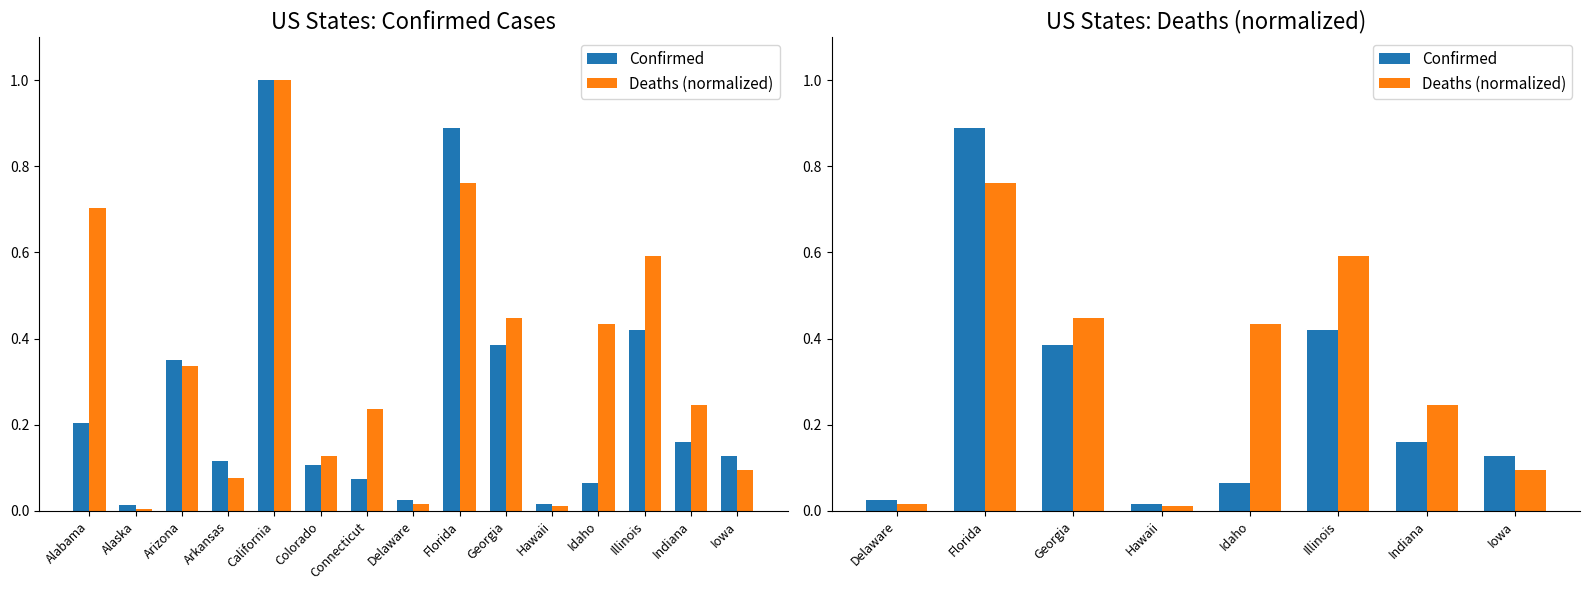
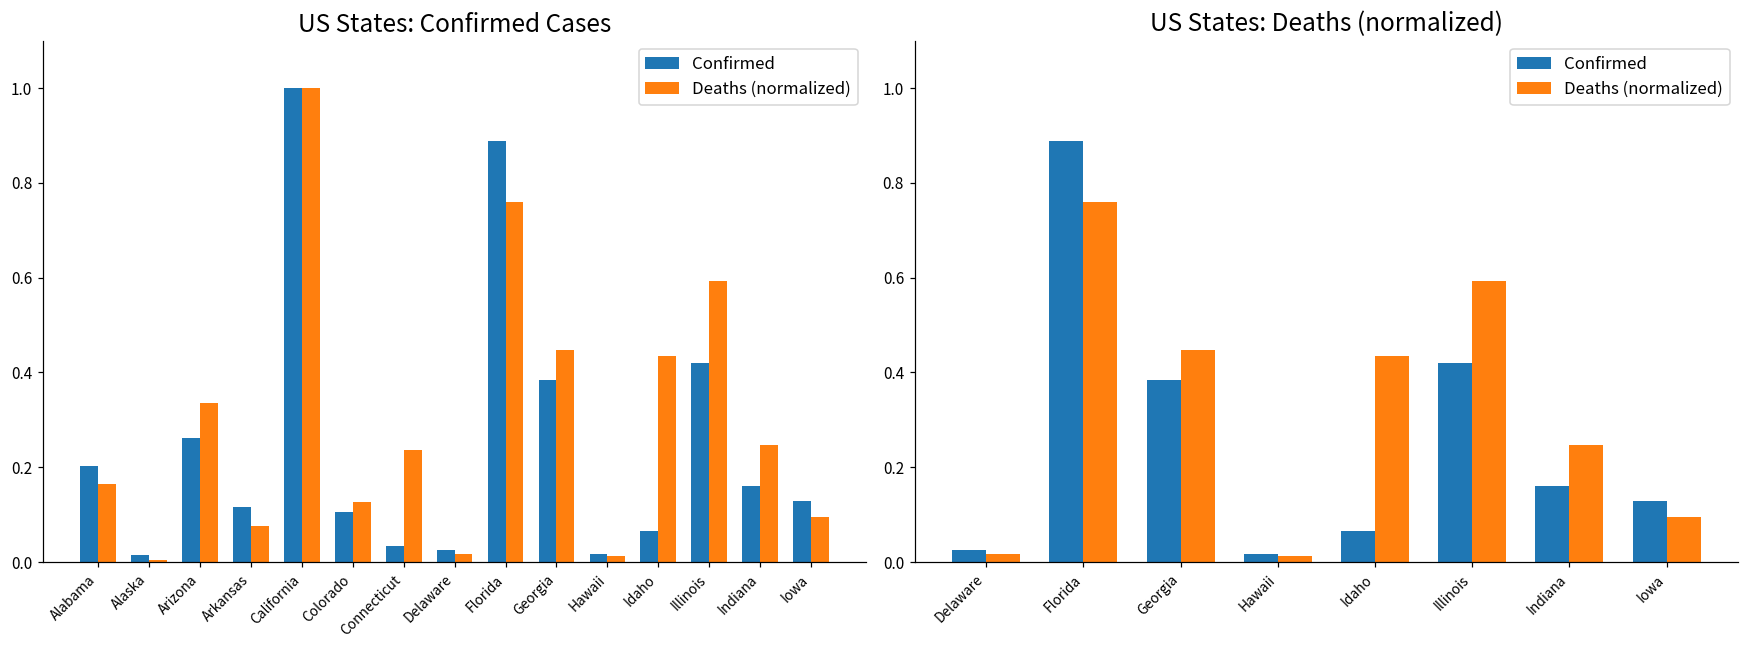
US States: Confirmed Cases, Deaths (normalized), Alabama: 0.70 -> 0.16
US States: Confirmed Cases, Confirmed, Arizona: 0.35 -> 0.26
US States: Confirmed Cases, Confirmed, Connecticut: 0.07 -> 0.03
